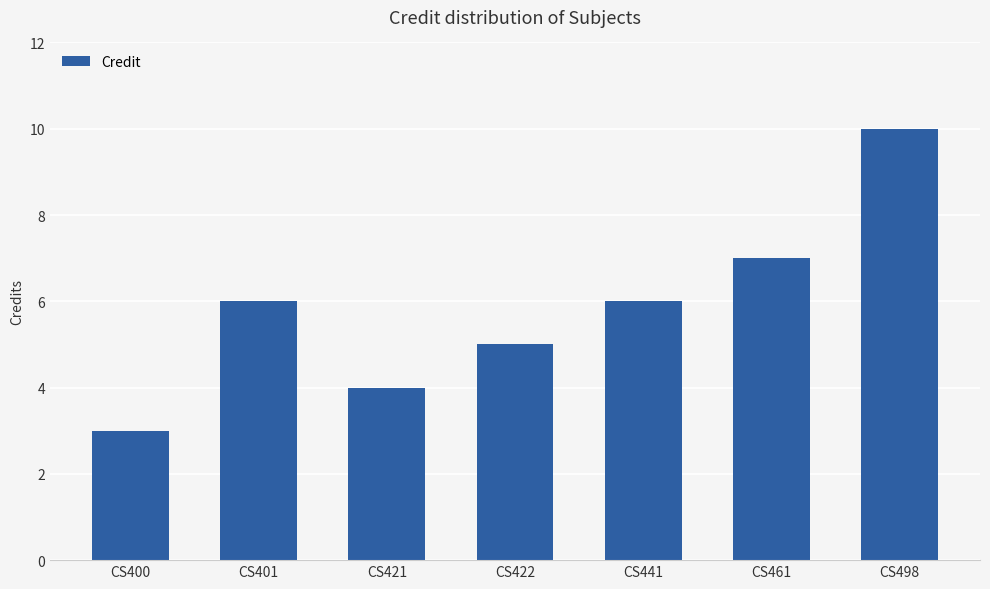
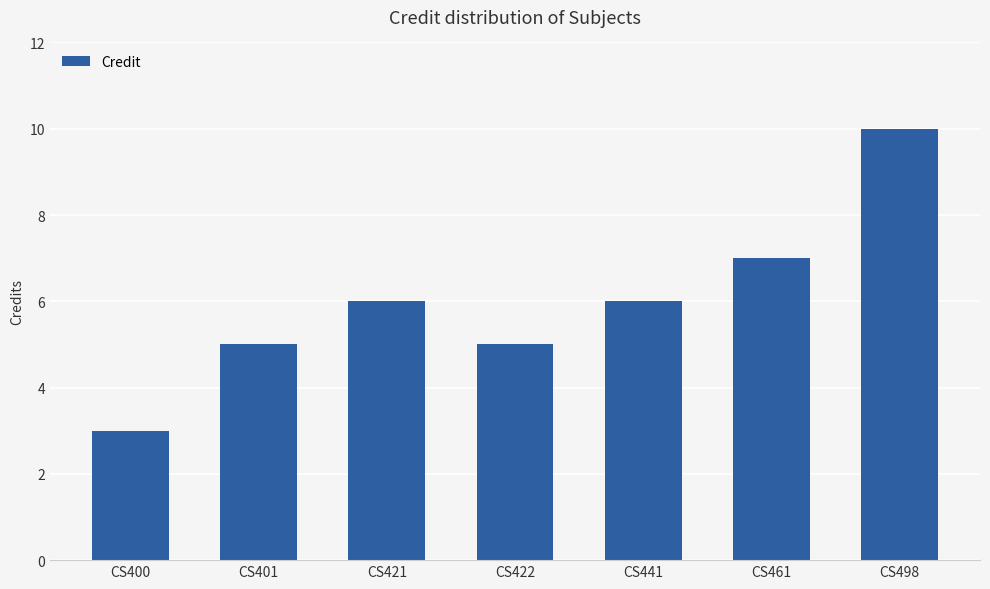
CS401: 6 -> 5
CS421: 4 -> 6
